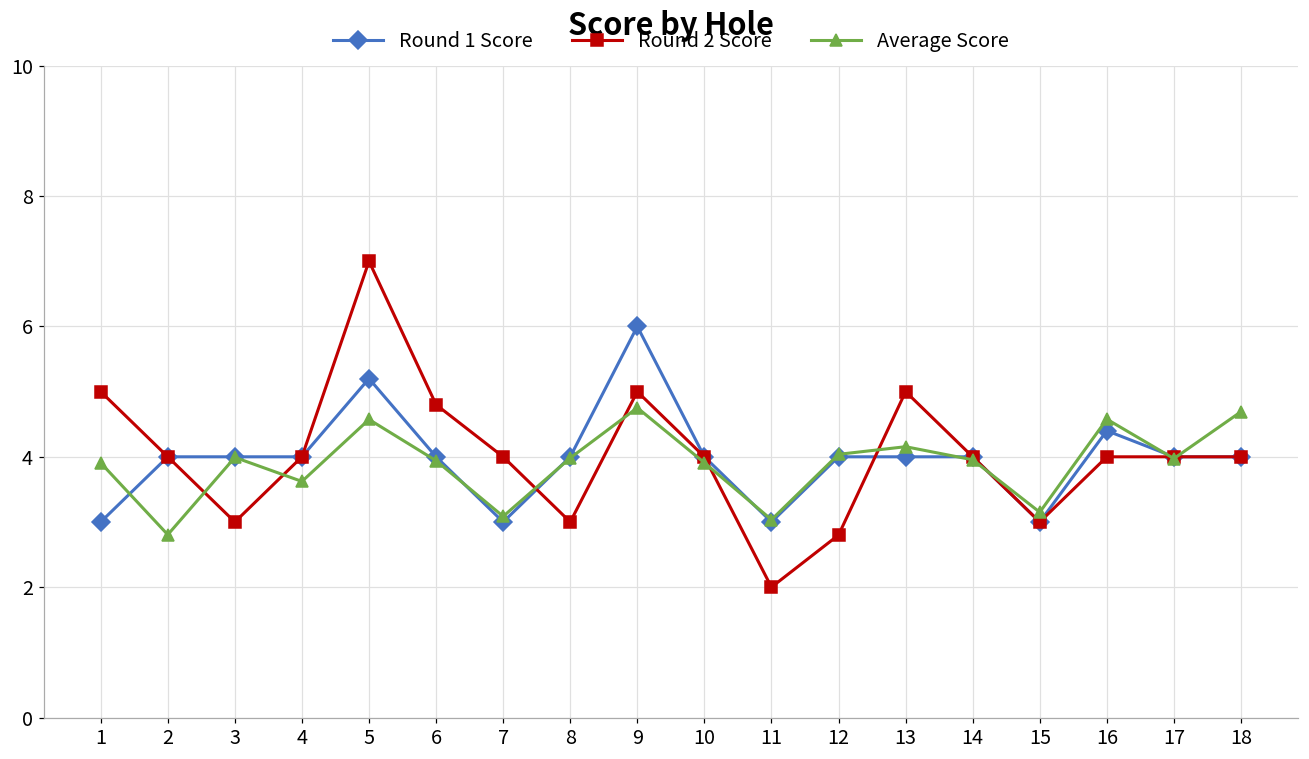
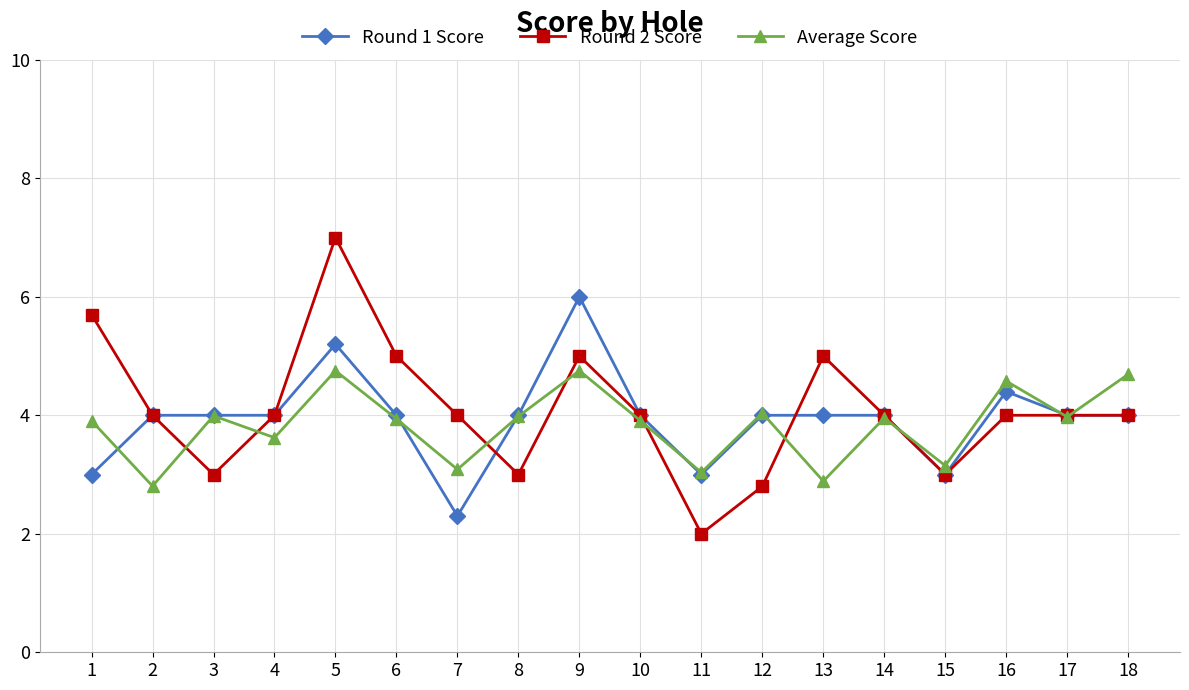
Round 2 Score, 1: 5.0 -> 5.7
Average Score, 5: 4.6 -> 4.8
Round 2 Score, 6: 4.8 -> 5.0
Round 1 Score, 7: 3.0 -> 2.3
Average Score, 13: 4.2 -> 2.9
